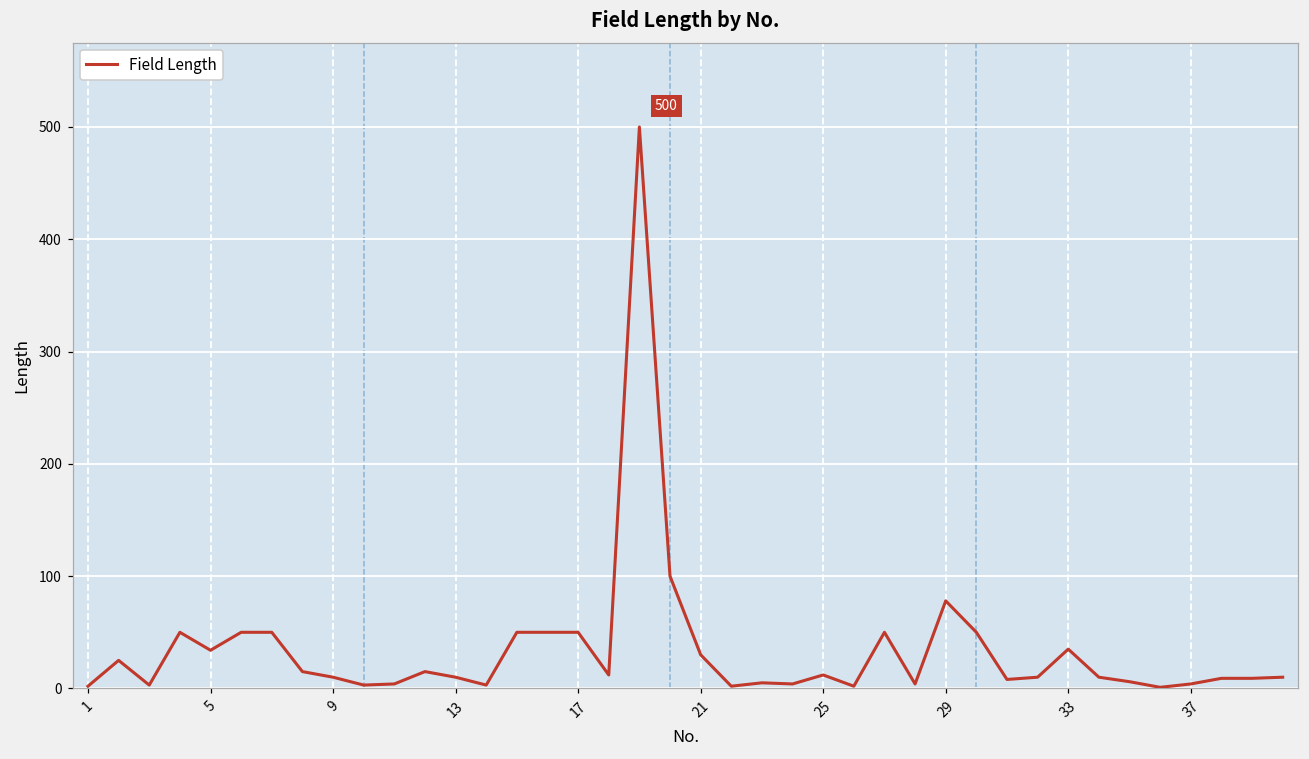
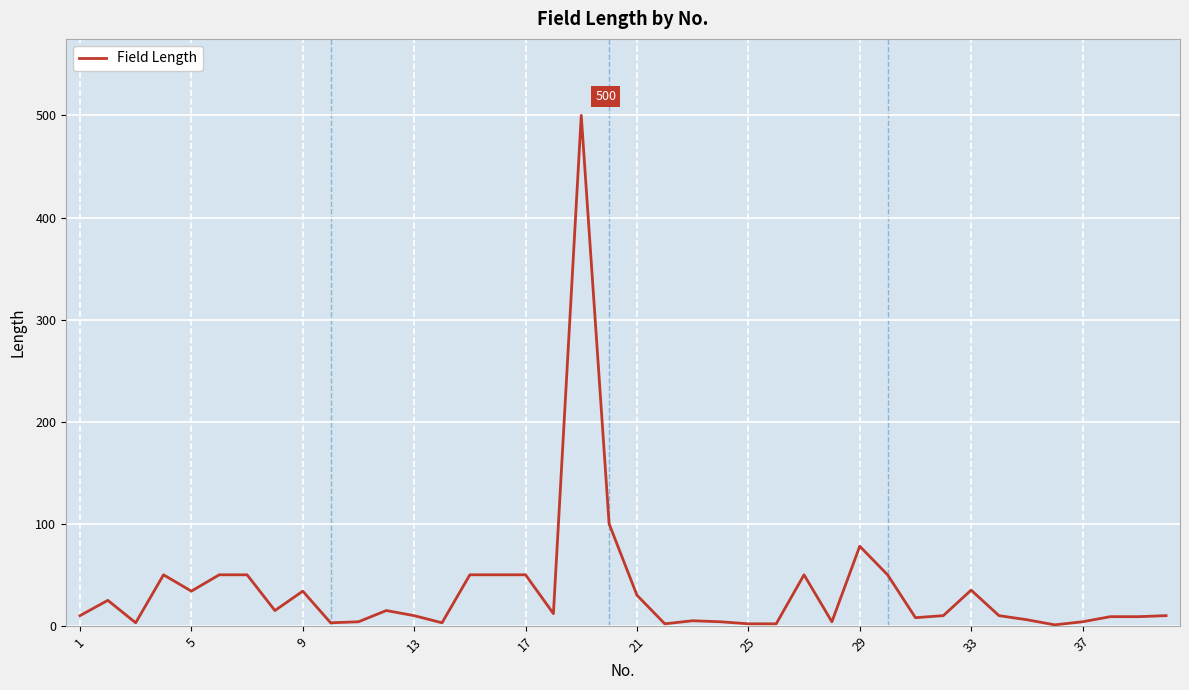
1: 2 -> 10
9: 10 -> 34
25: 12 -> 2
